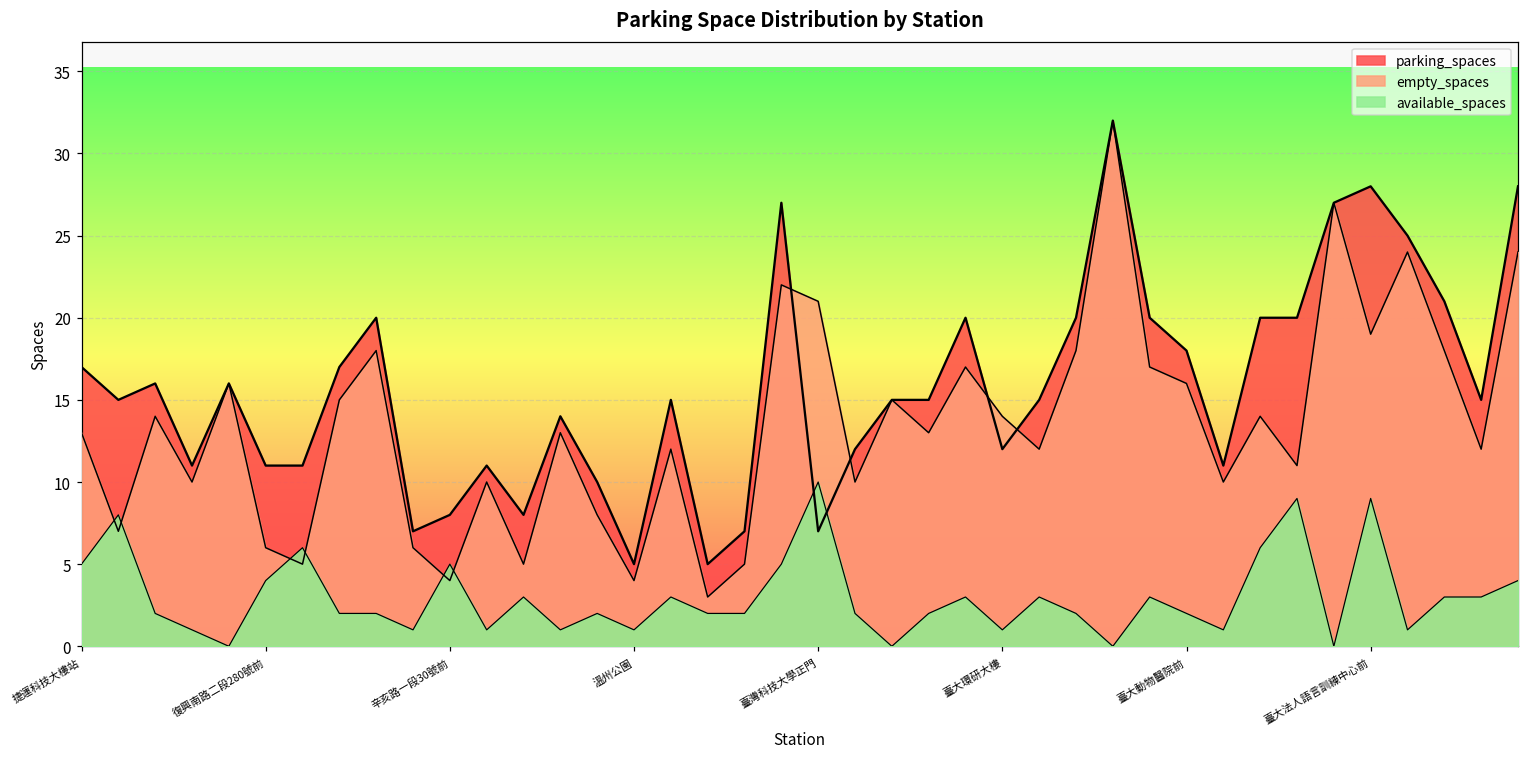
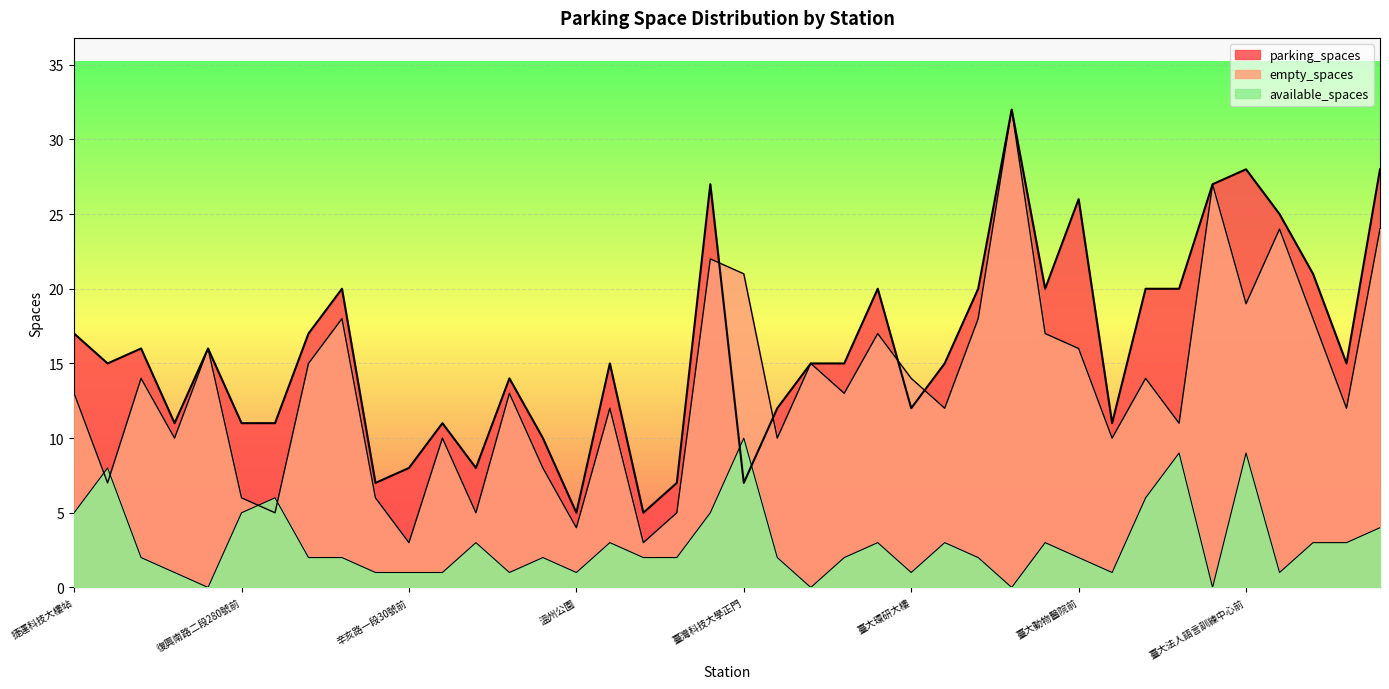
available_spaces, 復興南路二段280號前: 4 -> 5
empty_spaces, 辛亥路一段30號前: 4 -> 3
available_spaces, 辛亥路一段30號前: 5 -> 1
parking_spaces, 臺大動物醫院前: 18 -> 26
